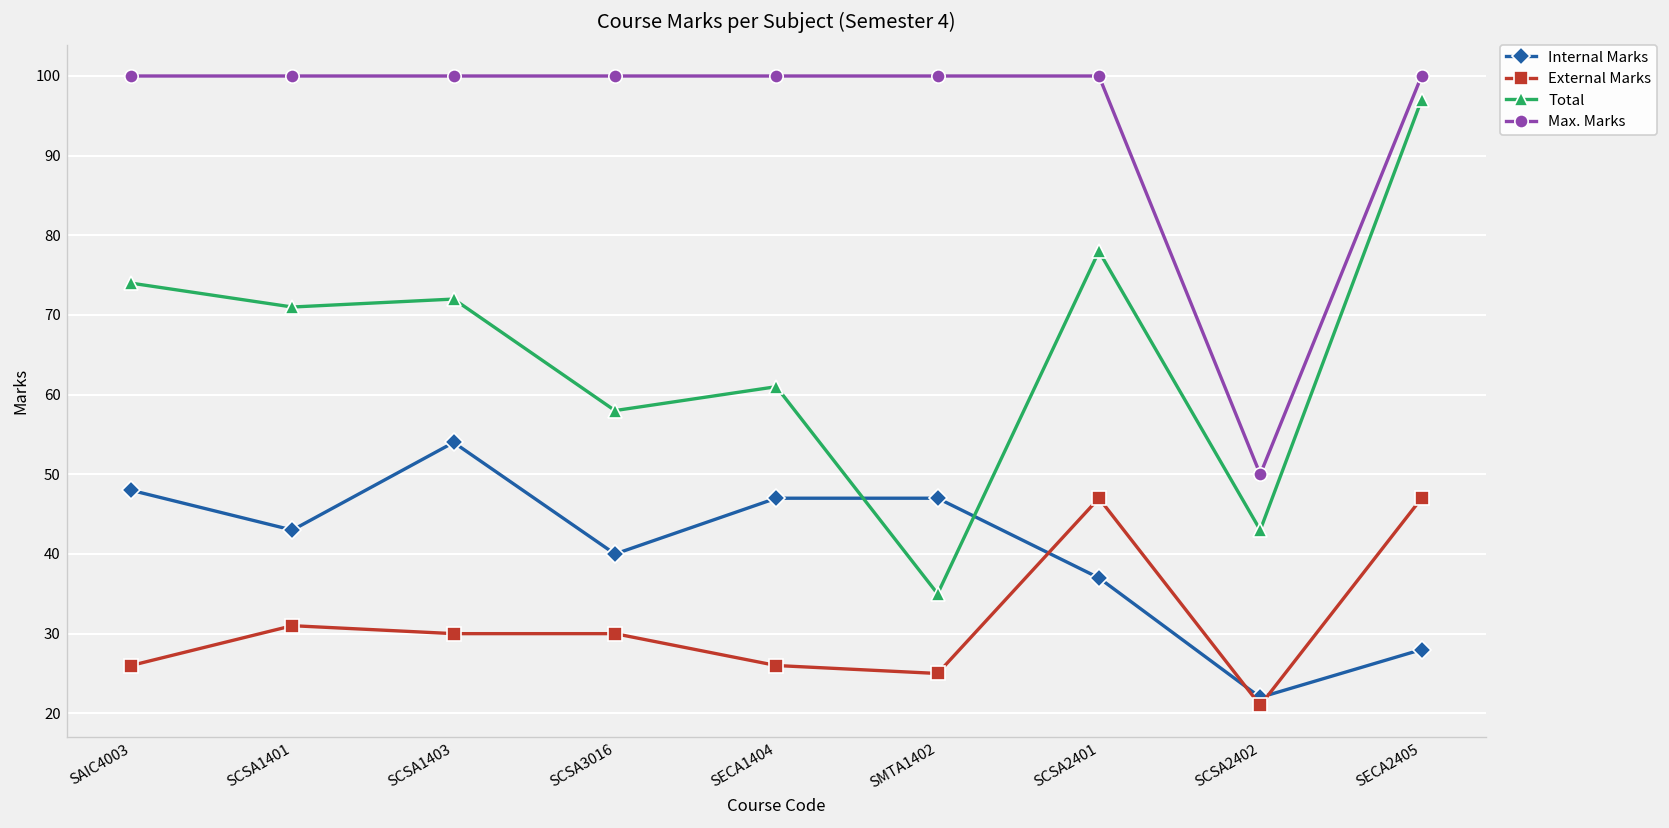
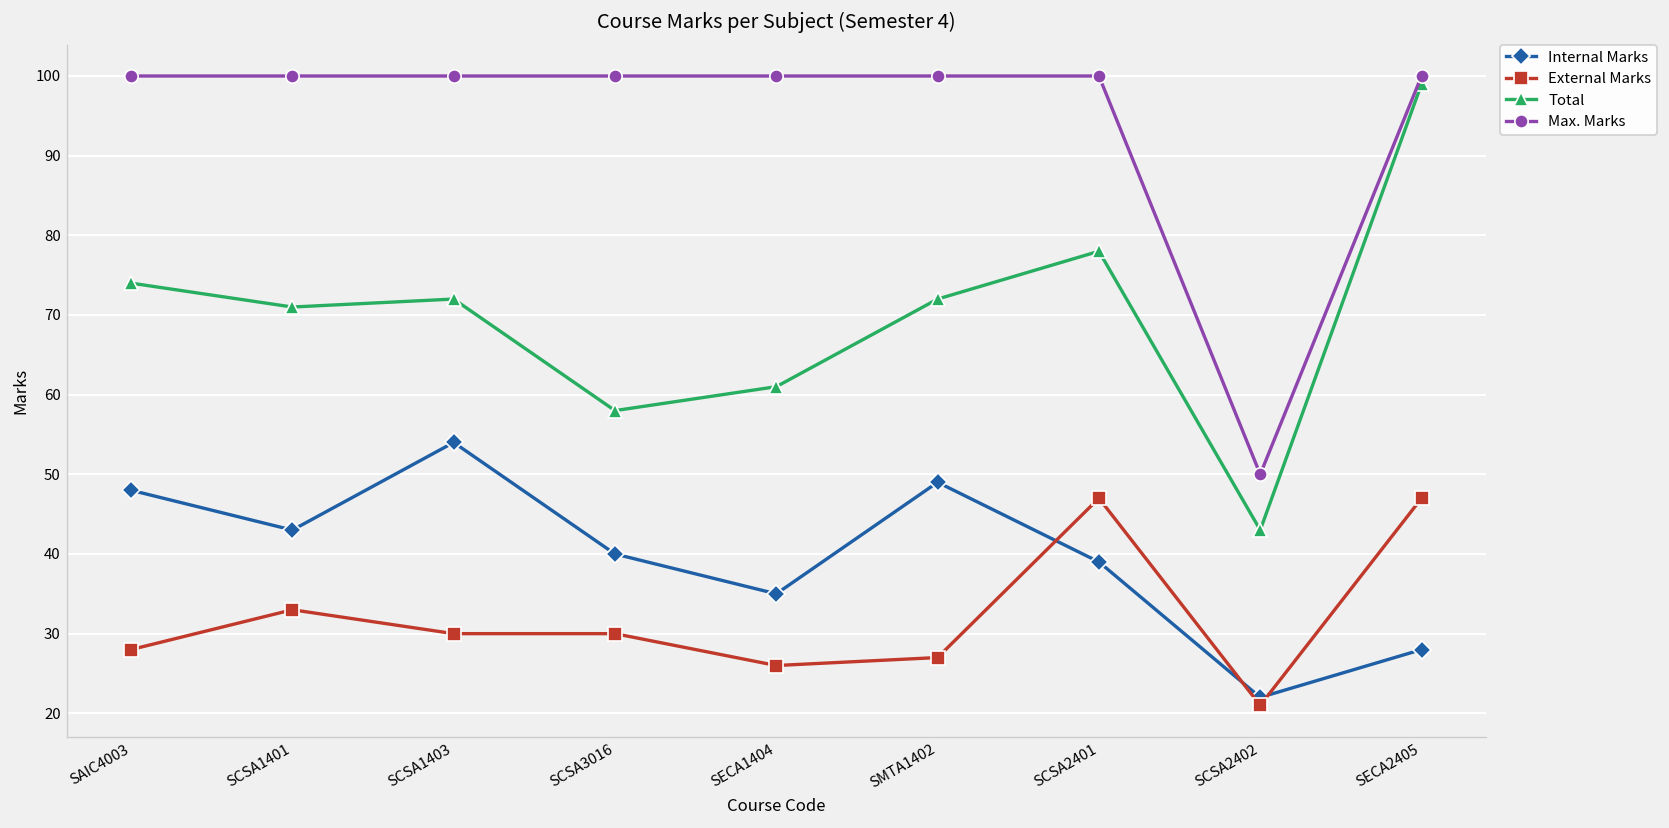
External Marks, SAIC4003: 26 -> 28
External Marks, SCSA1401: 31 -> 33
Internal Marks, SECA1404: 47 -> 35
Internal Marks, SMTA1402: 47 -> 49
External Marks, SMTA1402: 25 -> 27
Total, SMTA1402: 35 -> 72
Internal Marks, SCSA2401: 37 -> 39
Total, SECA2405: 97 -> 99
